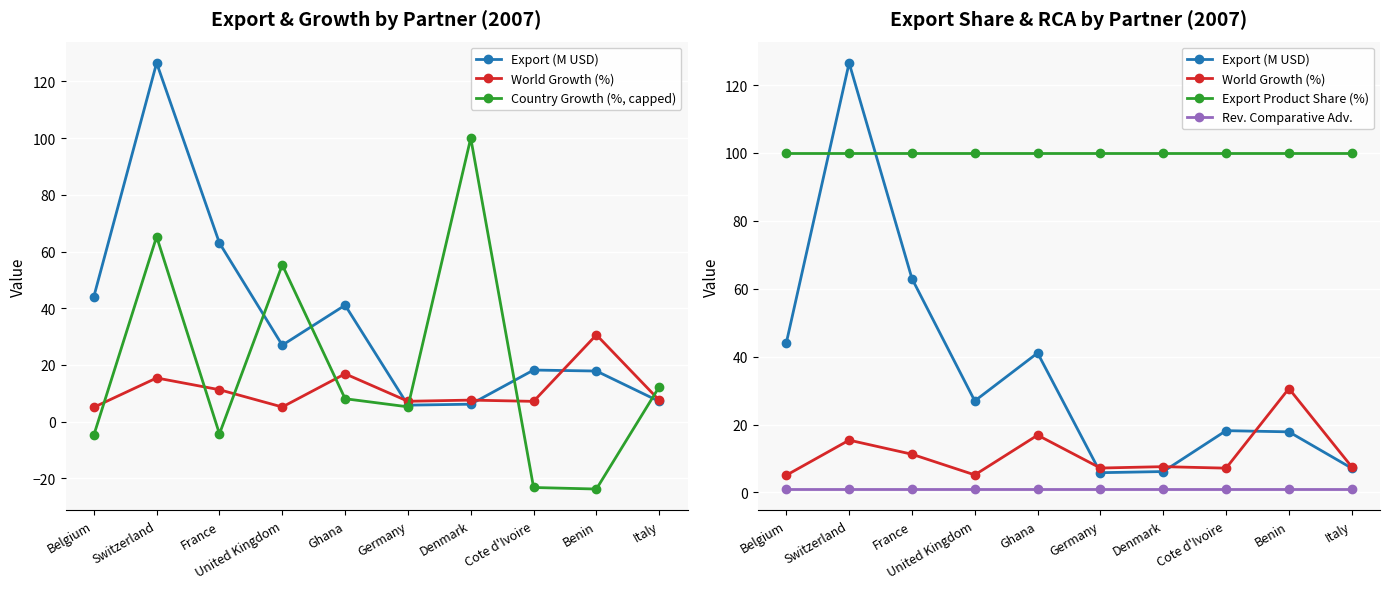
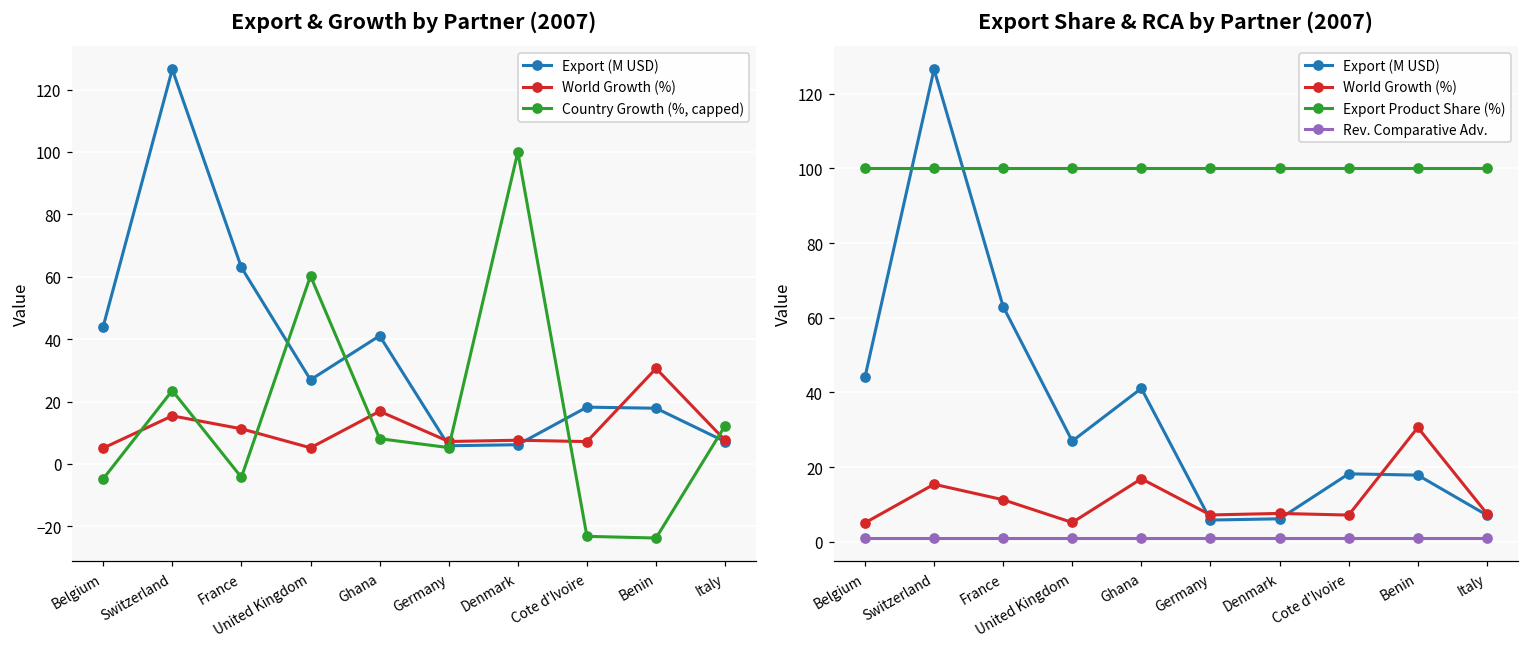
Export & Growth by Partner (2007), Country Growth (%, capped), Switzerland: 65 -> 24
Export & Growth by Partner (2007), Country Growth (%, capped), United Kingdom: 55 -> 60
